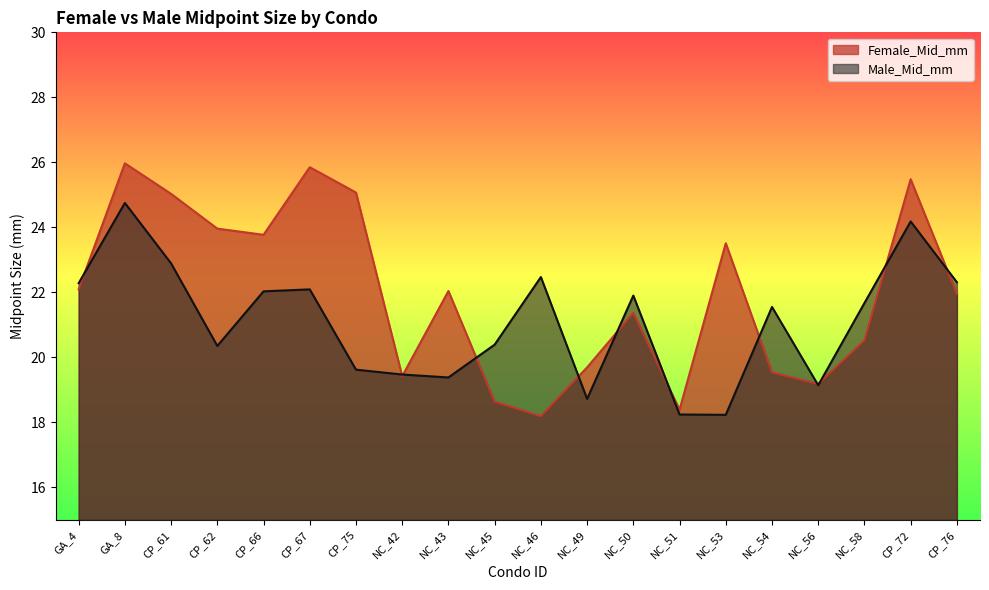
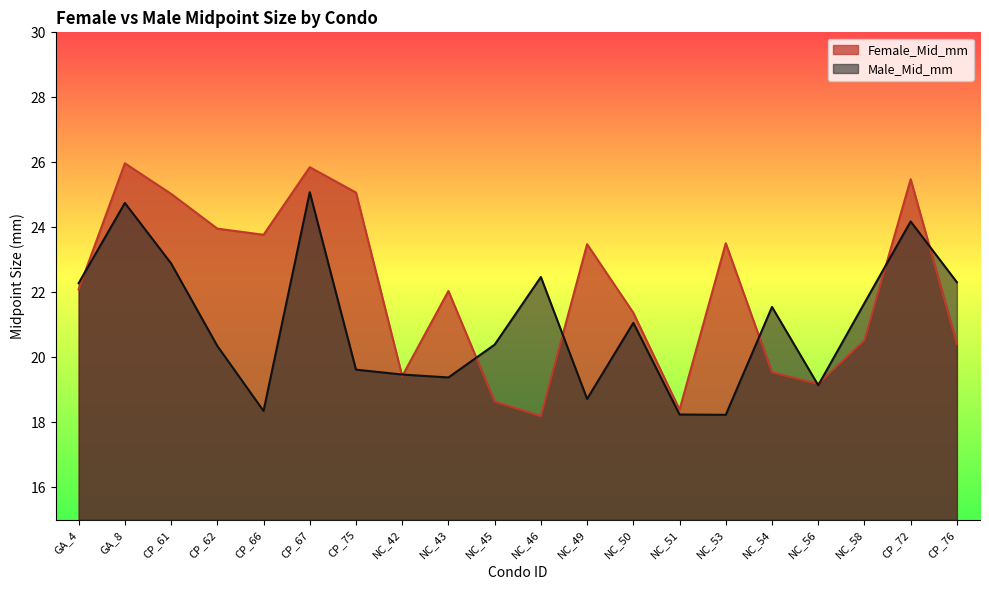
Male_Mid_mm, CP_66: 22.0 -> 18.4
Male_Mid_mm, CP_67: 22.1 -> 25.1
Female_Mid_mm, NC_49: 19.7 -> 23.5
Male_Mid_mm, NC_50: 21.9 -> 21.1
Female_Mid_mm, CP_76: 22.0 -> 20.4
